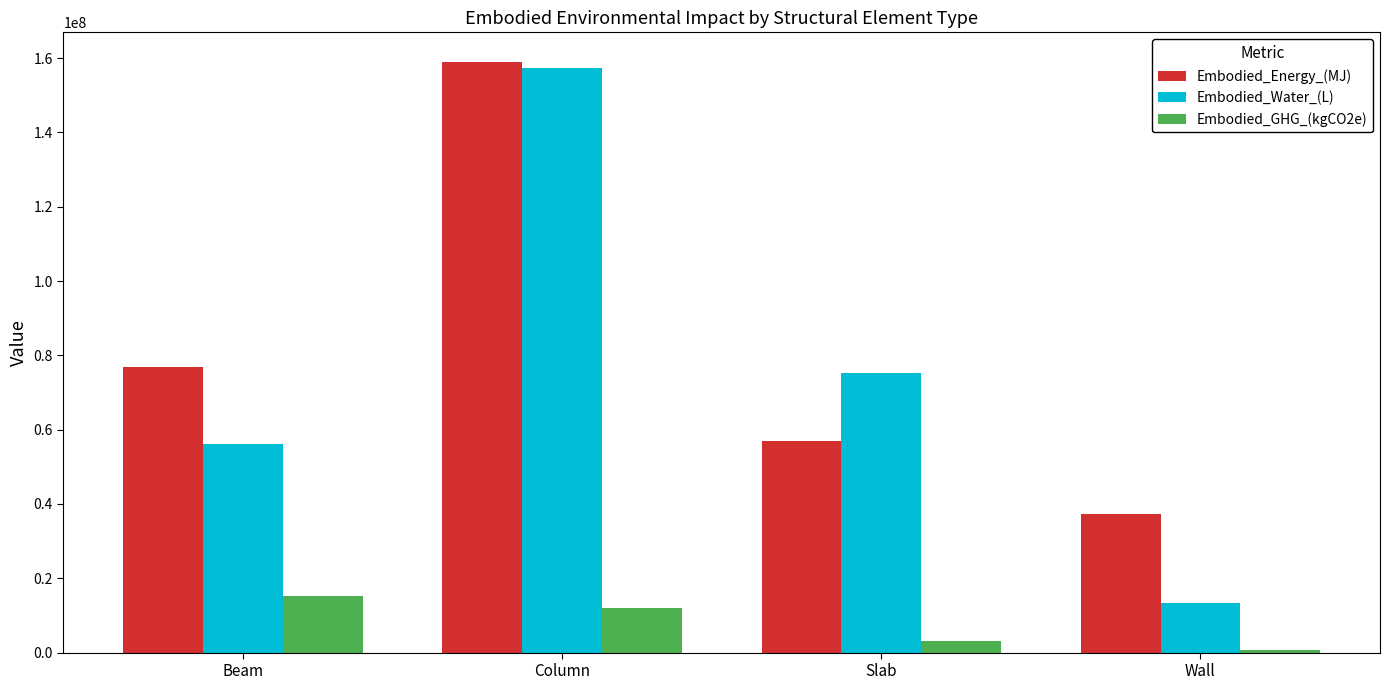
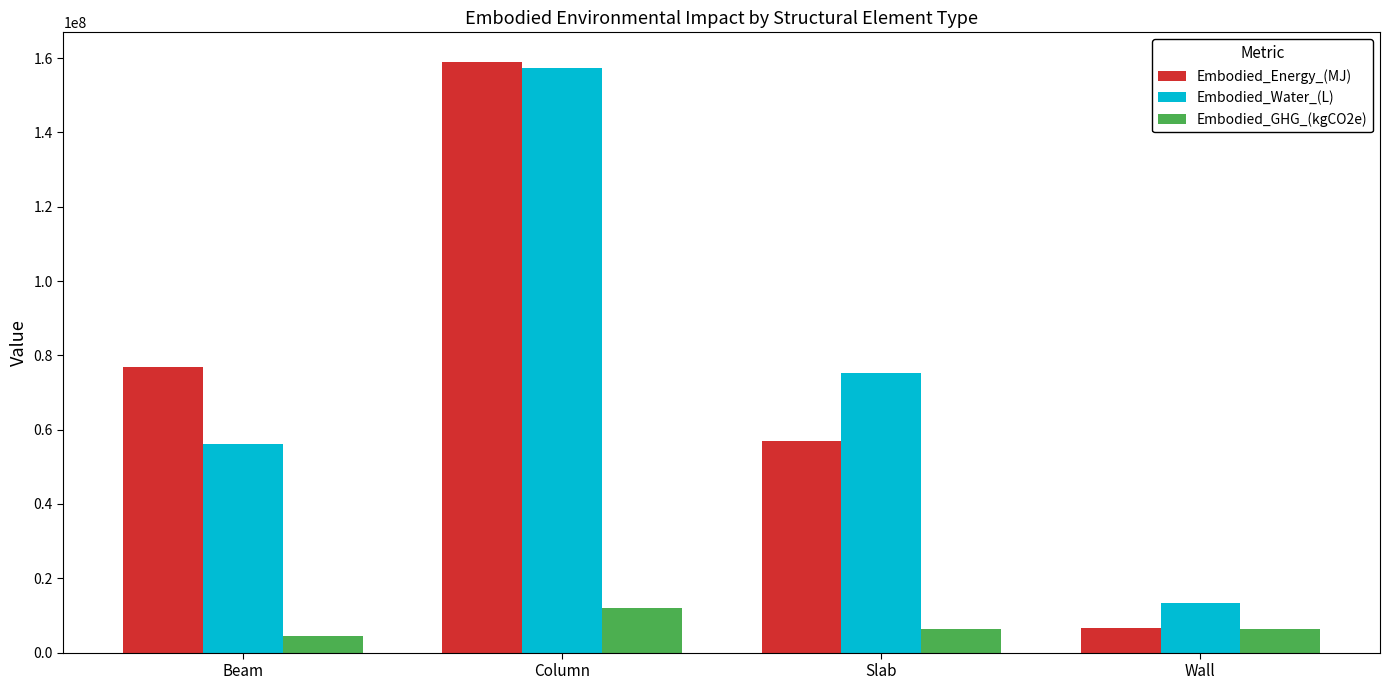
Embodied_GHG_(kgCO2e), Beam: 15000000 -> 4000000
Embodied_GHG_(kgCO2e), Slab: 3000000 -> 6000000
Embodied_Energy_(MJ), Wall: 37000000 -> 7000000
Embodied_GHG_(kgCO2e), Wall: 1000000 -> 6000000
